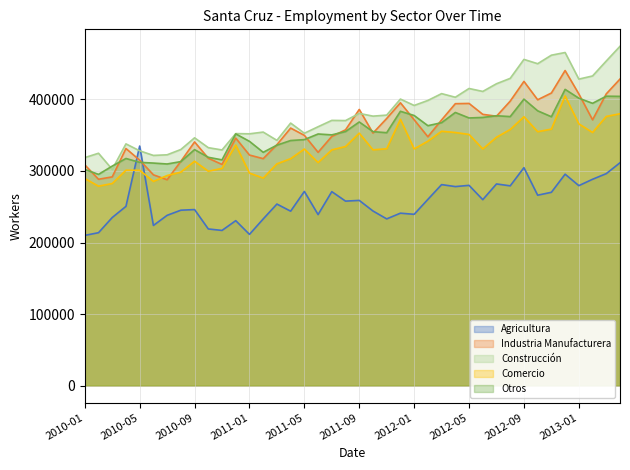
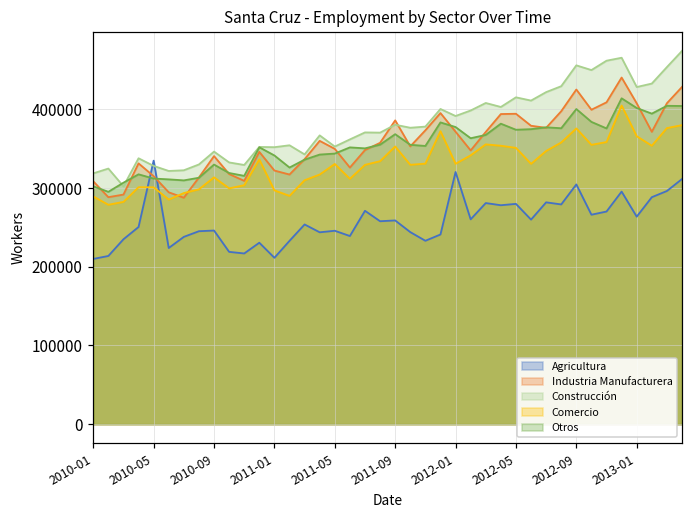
Agricultura, 2011-05: 270000 -> 250000
Agricultura, 2012-01: 240000 -> 320000
Agricultura, 2013-01: 280000 -> 260000
